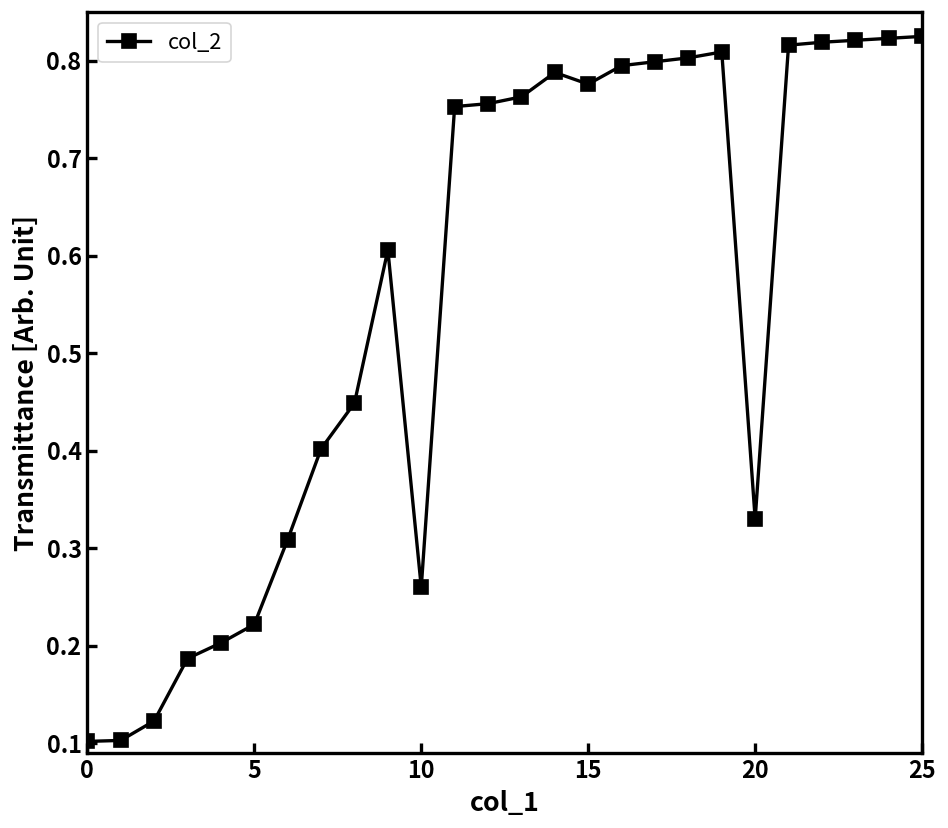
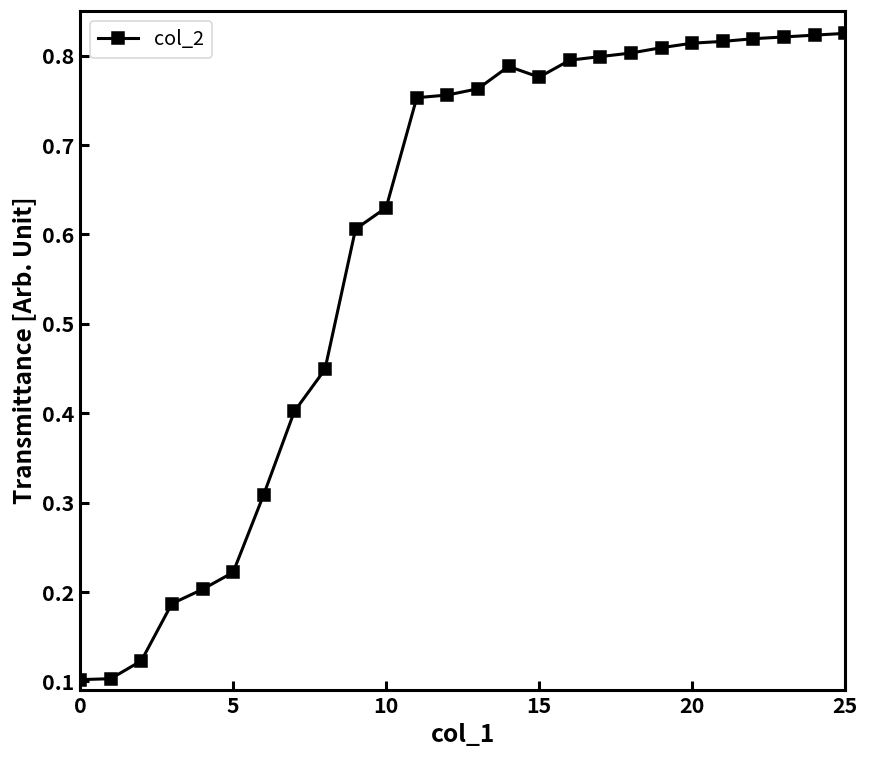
10: 0.26 -> 0.63
20: 0.33 -> 0.81
